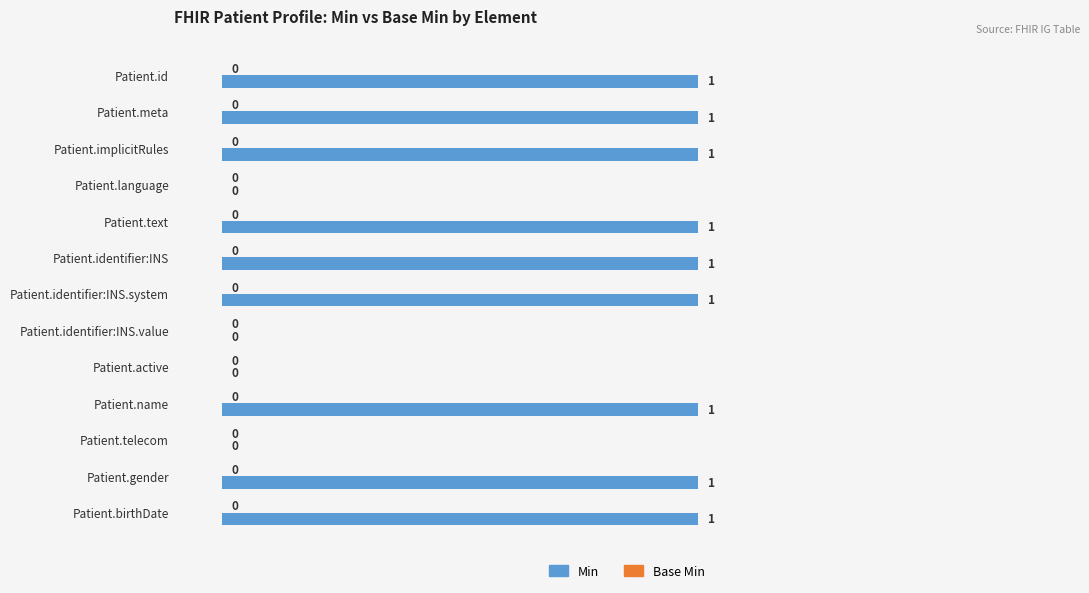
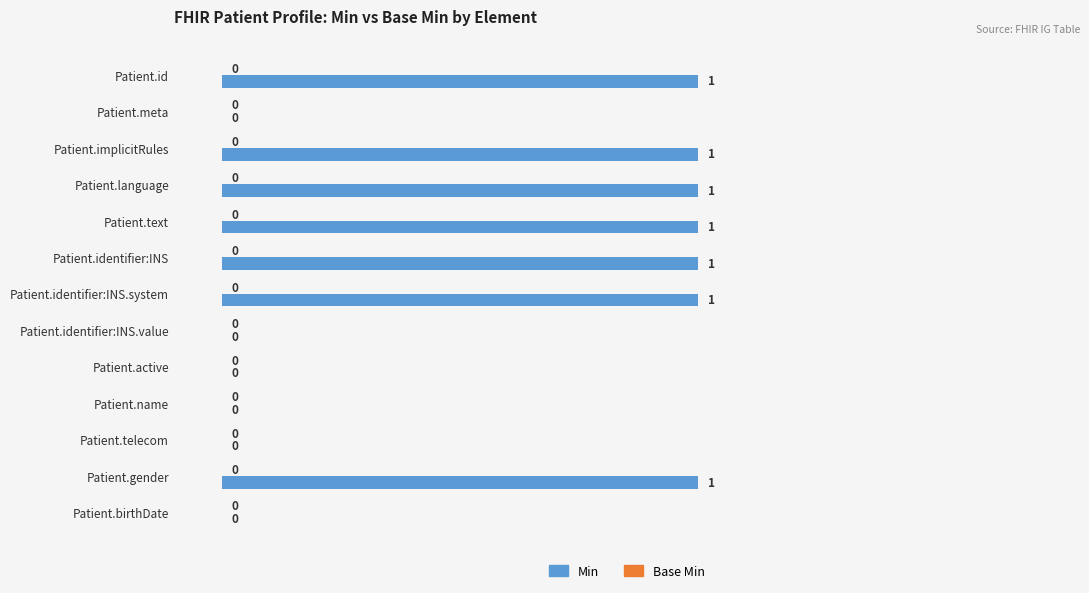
Min, Patient.meta: 1 -> 0
Min, Patient.language: 0 -> 1
Min, Patient.name: 1 -> 0
Min, Patient.birthDate: 1 -> 0
